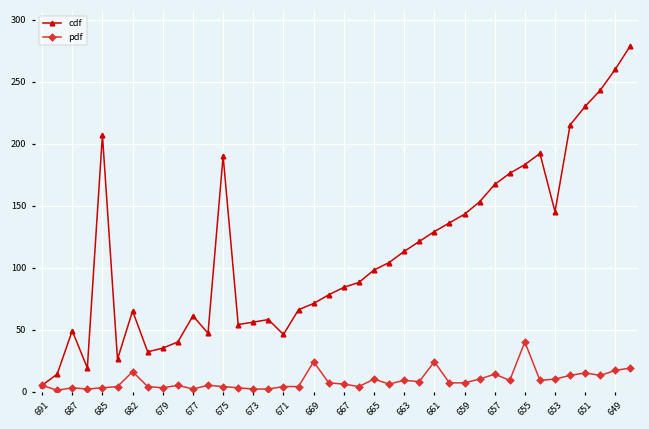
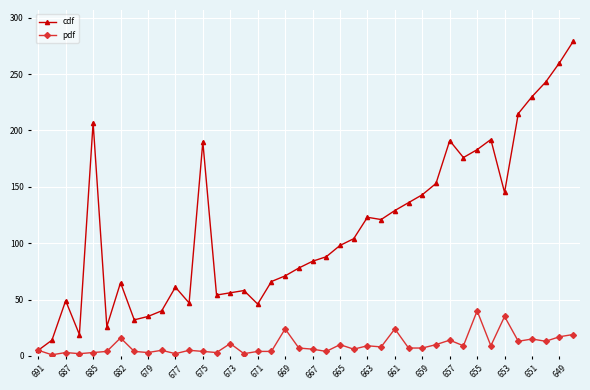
pdf, 673: 2 -> 11
cdf, 663: 113 -> 123
cdf, 657: 167 -> 191
pdf, 653: 10 -> 35
